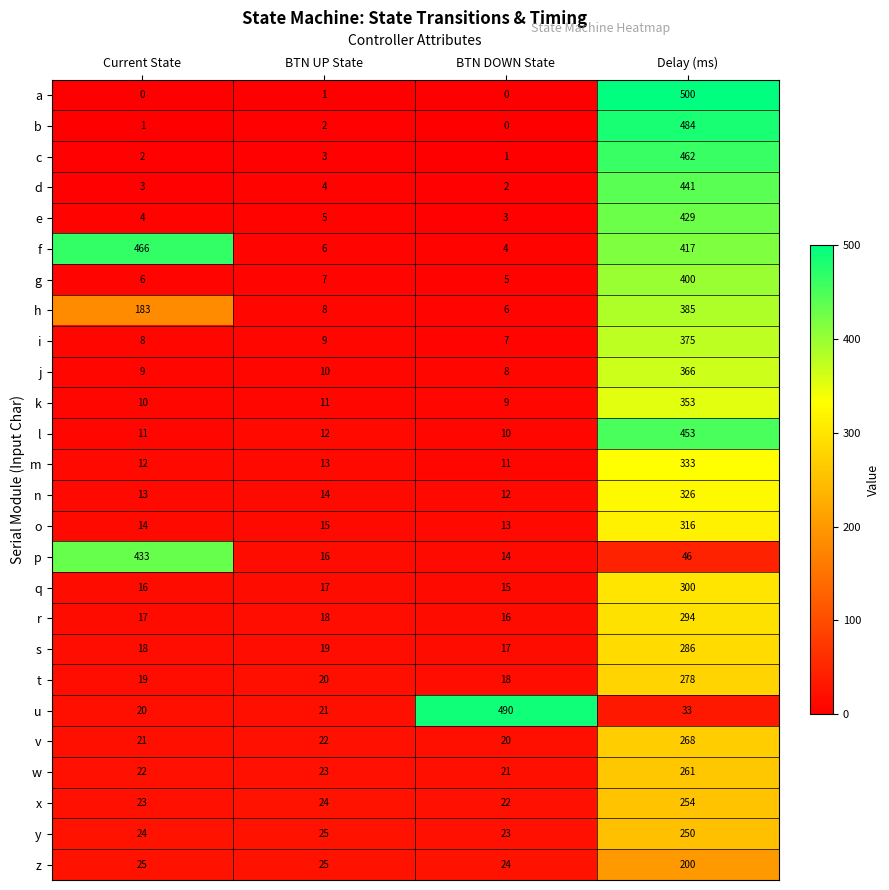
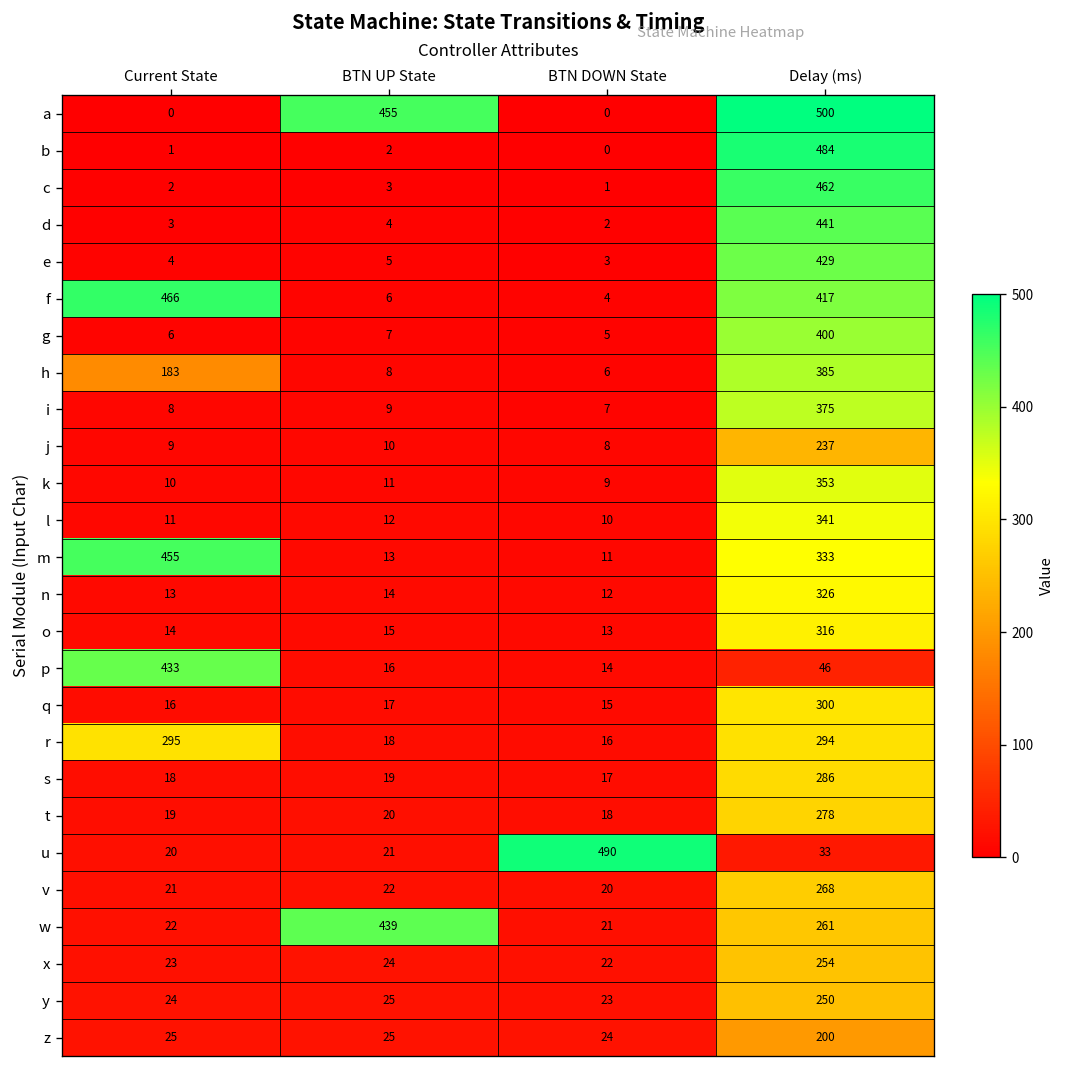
a, BTN UP State: 1 -> 455
j, Delay (ms): 366 -> 237
l, Delay (ms): 453 -> 341
m, Current State: 12 -> 455
r, Current State: 17 -> 295
w, BTN UP State: 23 -> 439
